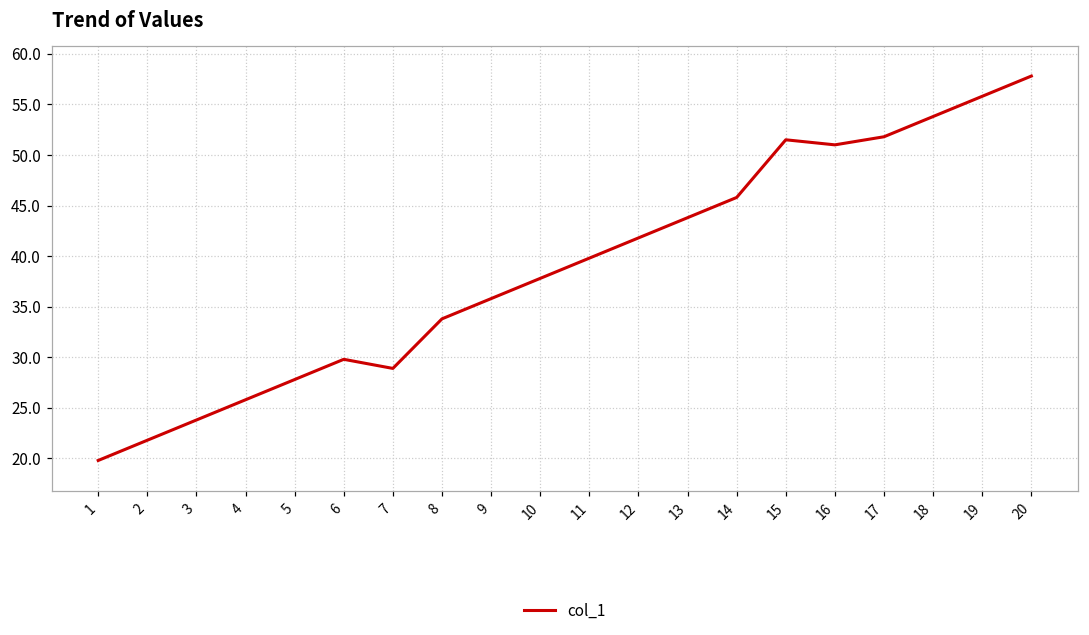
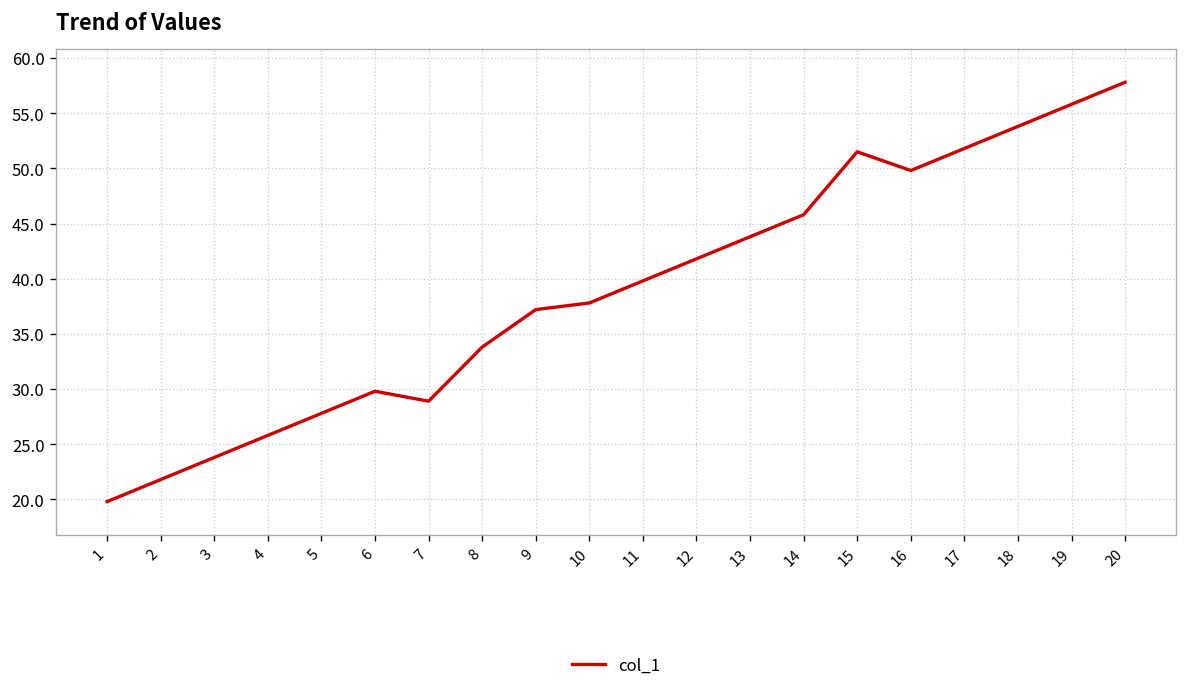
9: 36 -> 37
16: 51 -> 50
